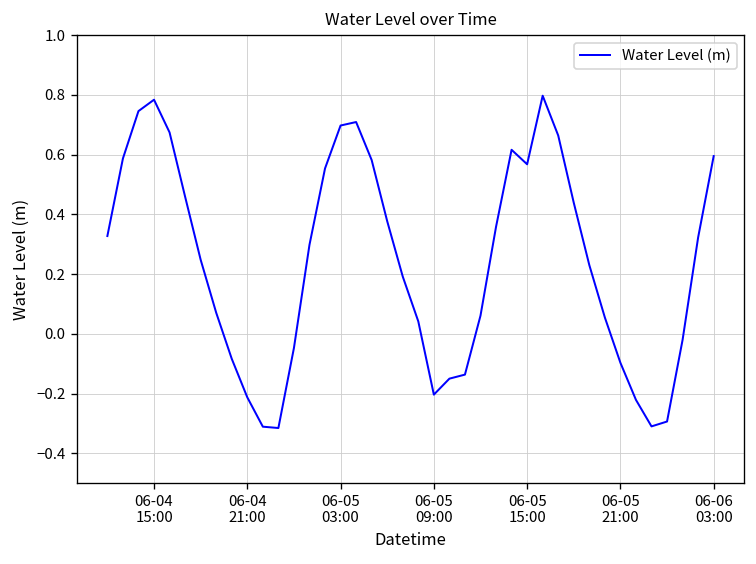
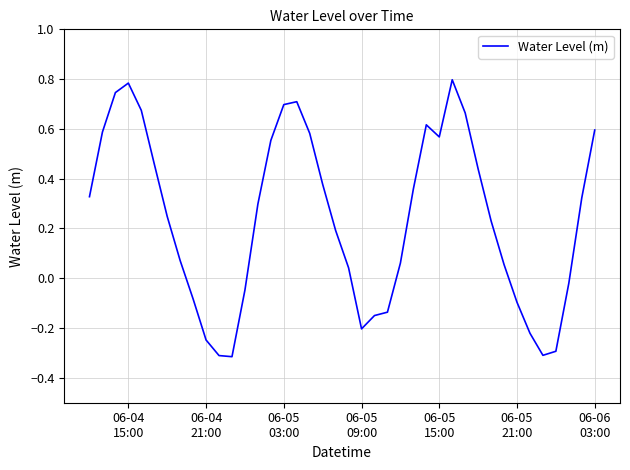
06-04 21:00: -0.21 -> -0.25
